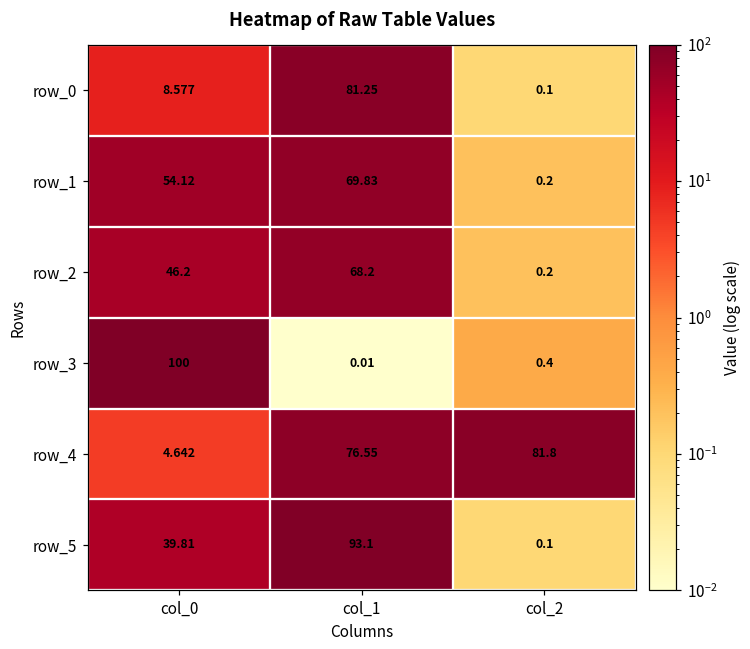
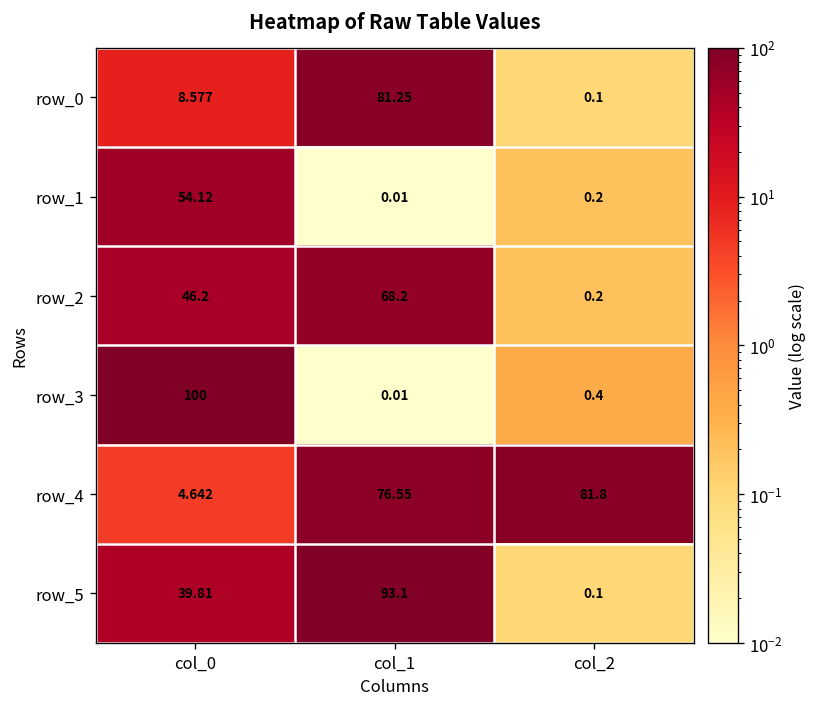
row_1, col_1: 69.83 -> 0.01
